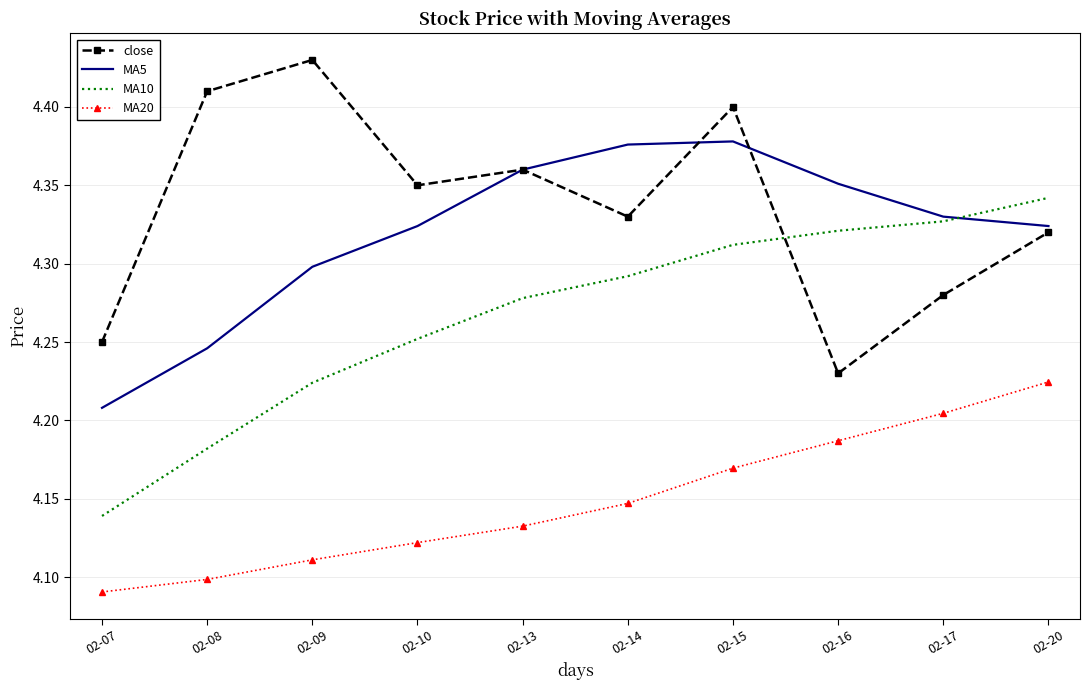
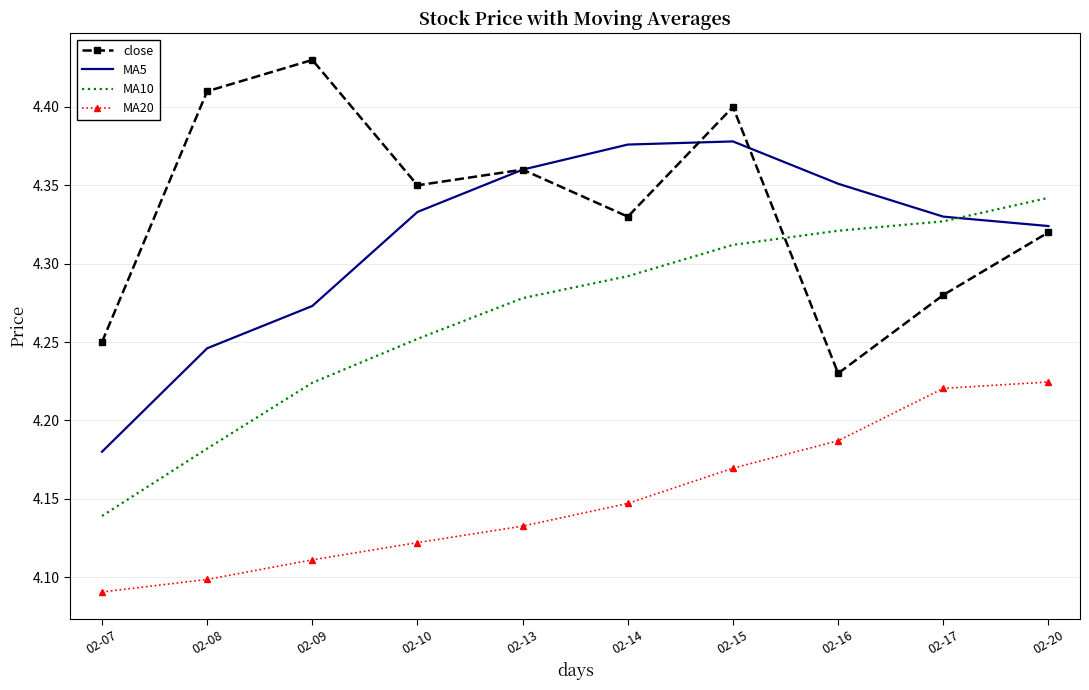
MA5, 02-07: 4.208 -> 4.180
MA5, 02-09: 4.298 -> 4.273
MA5, 02-10: 4.324 -> 4.333
MA20, 02-17: 4.205 -> 4.220
